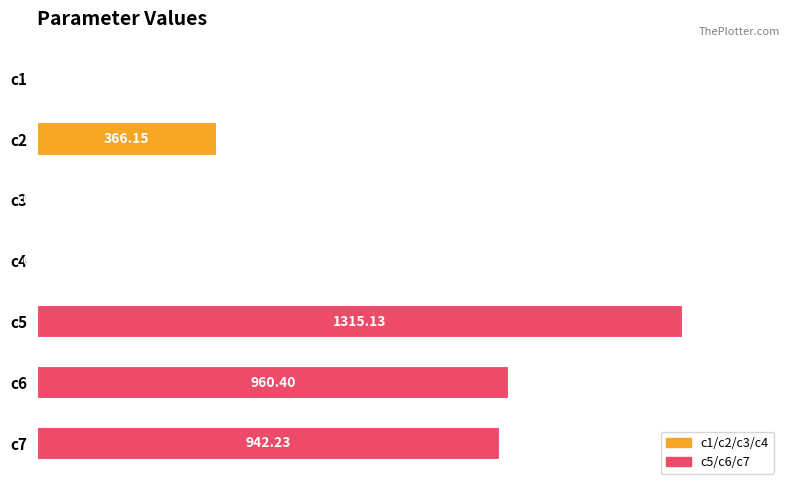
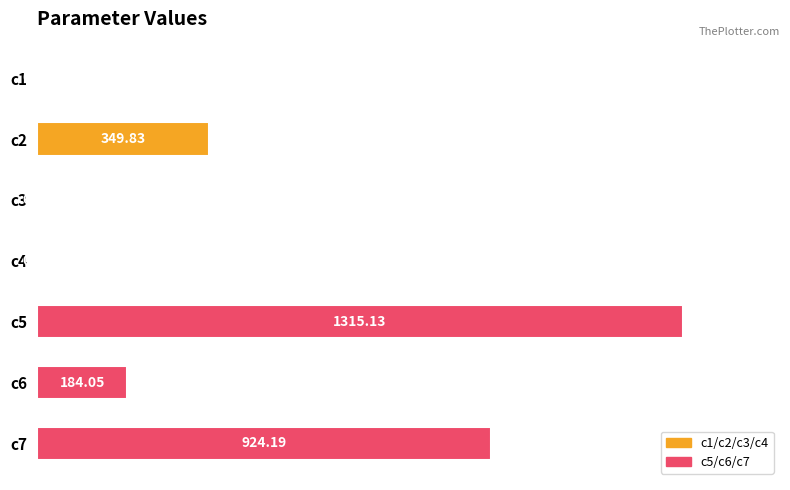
c2: 366.15 -> 349.83
c6: 960.40 -> 184.05
c7: 942.23 -> 924.19
